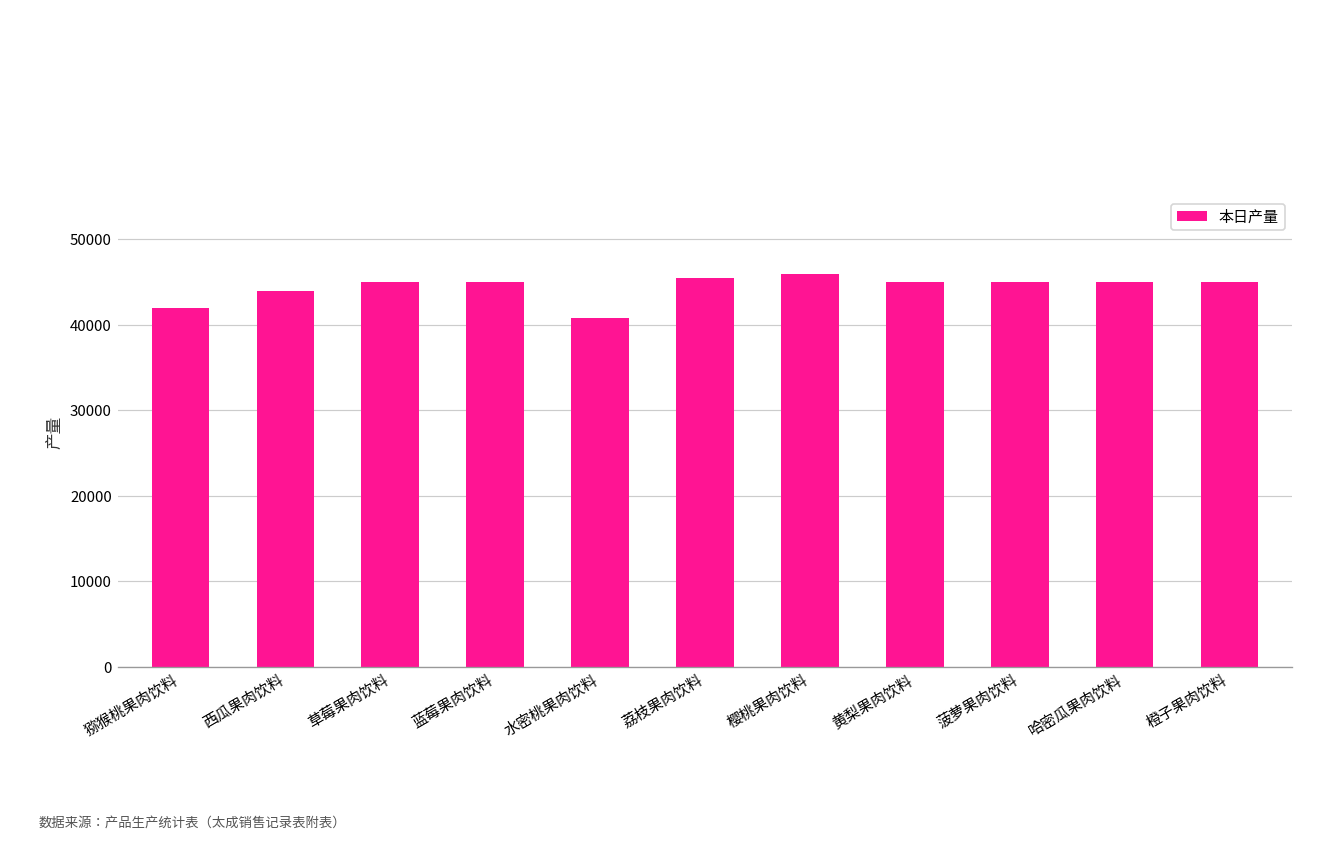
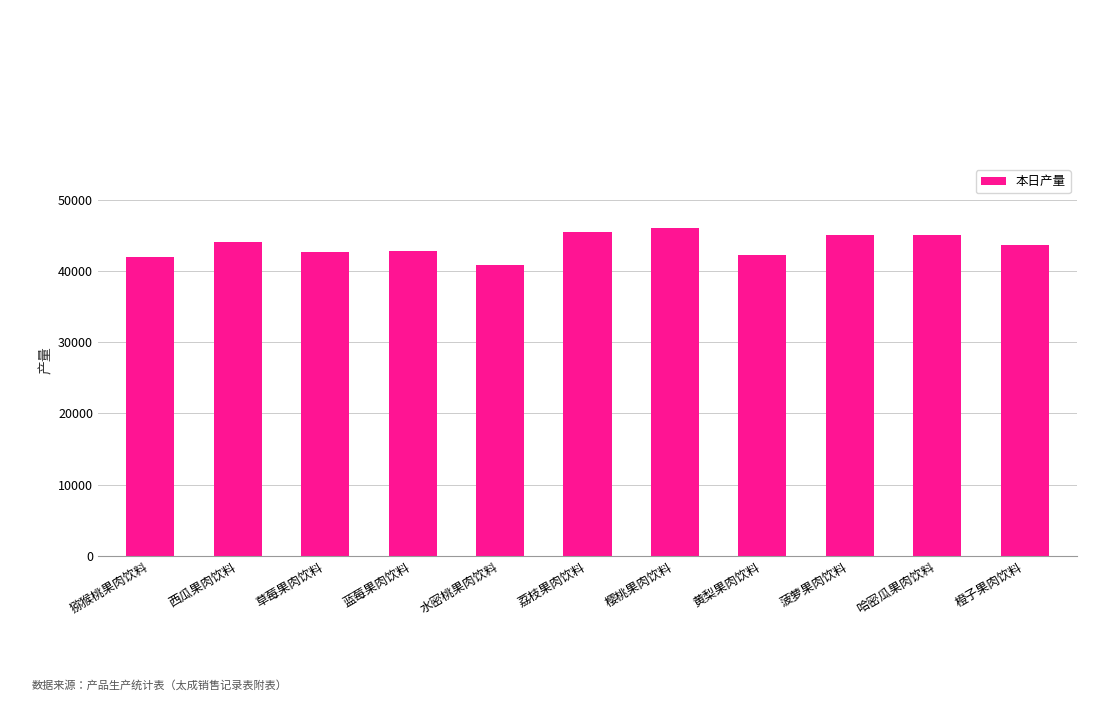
草莓果肉饮料: 45000 -> 43000
蓝莓果肉饮料: 45000 -> 43000
黄梨果肉饮料: 45000 -> 42000
橙子果肉饮料: 45000 -> 44000
